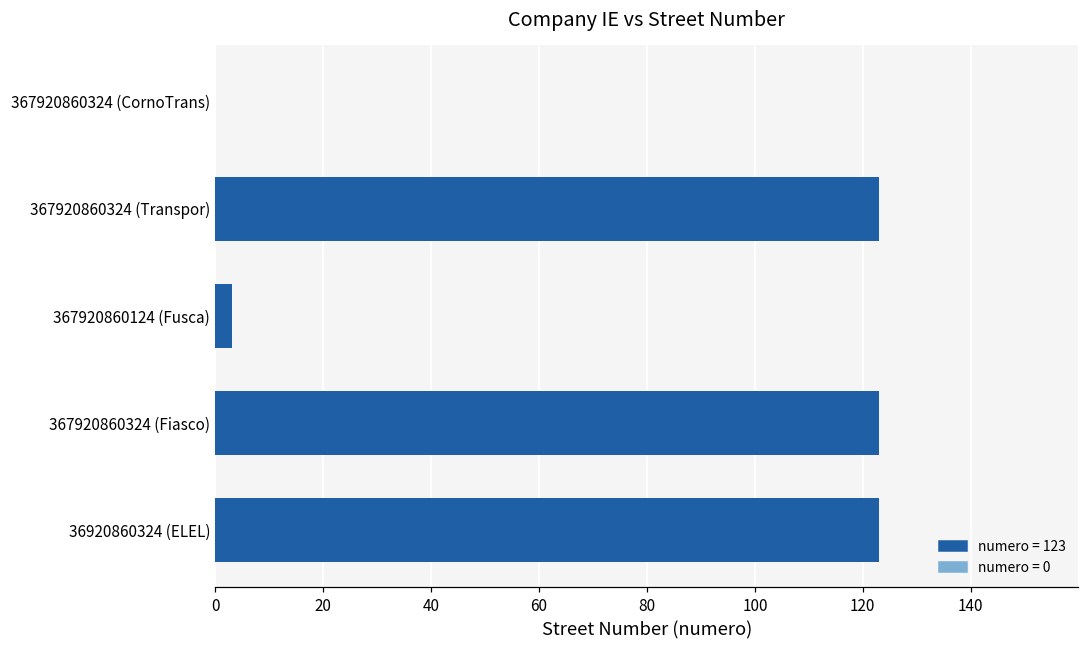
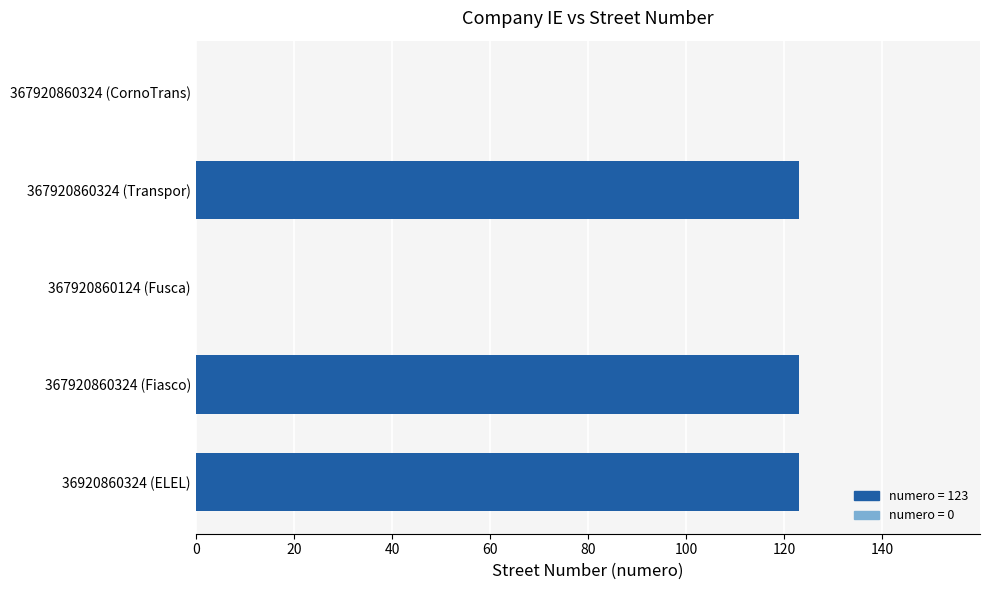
367920860124 (Fusca): 3 -> 0
